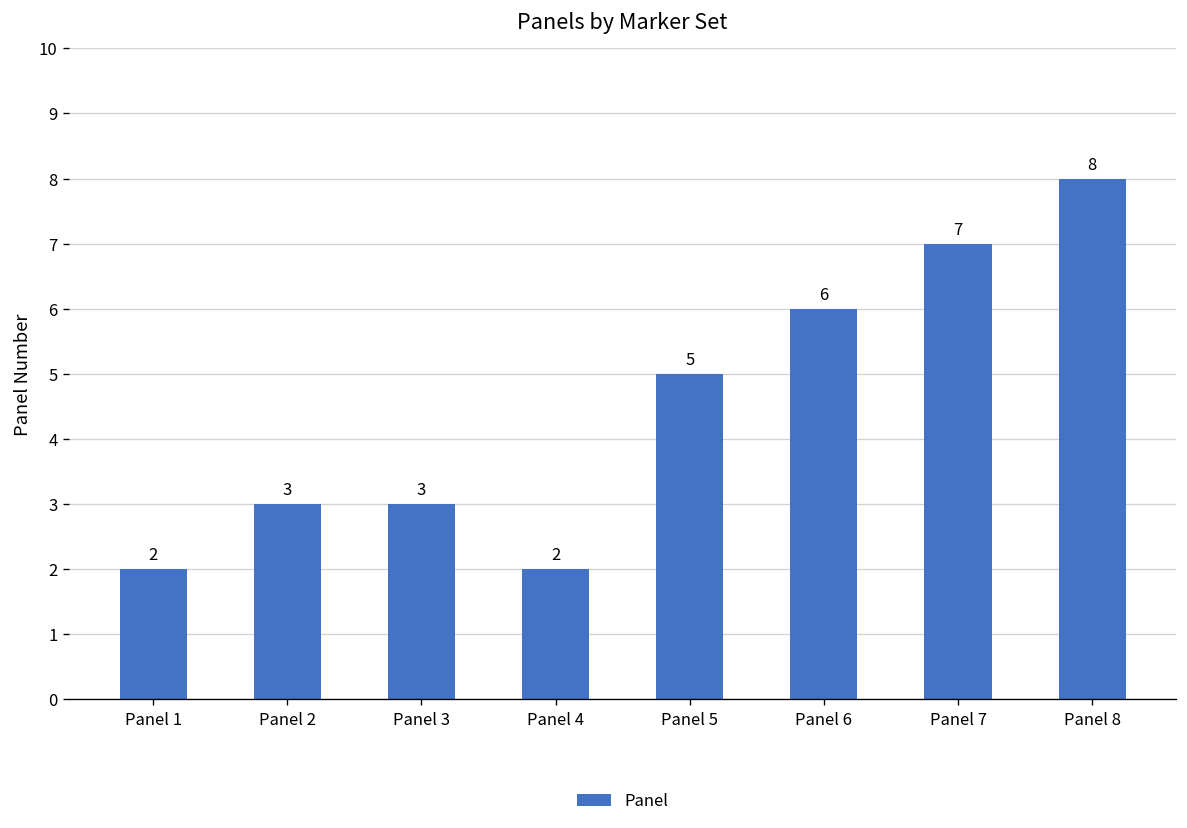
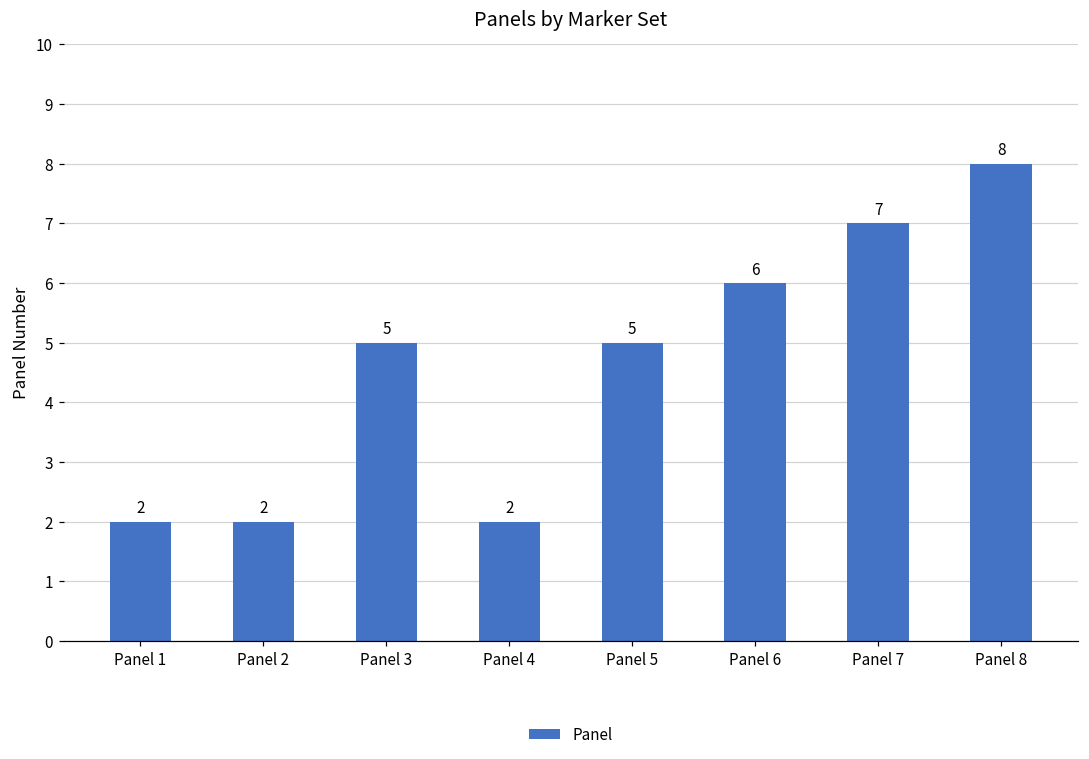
Panel 2: 3 -> 2
Panel 3: 3 -> 5
